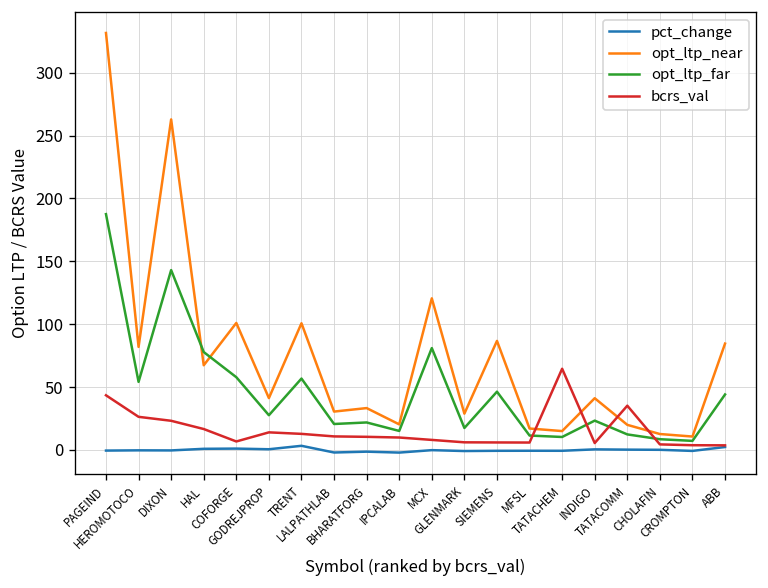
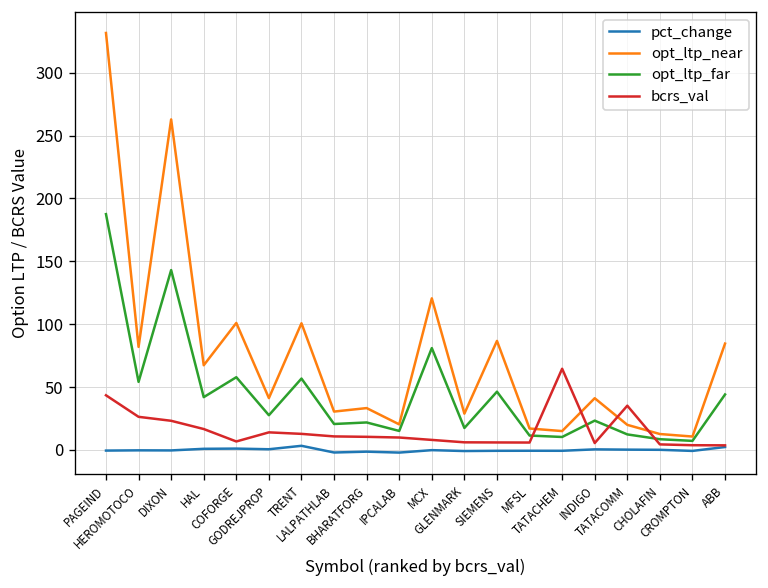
opt_ltp_far, HAL: 78 -> 42
